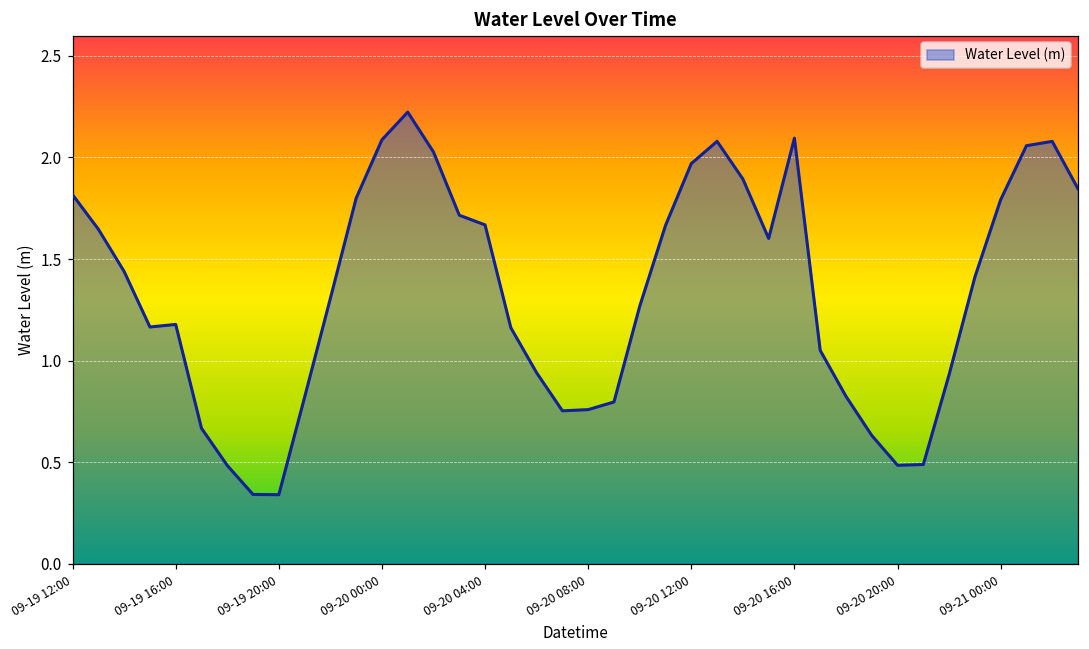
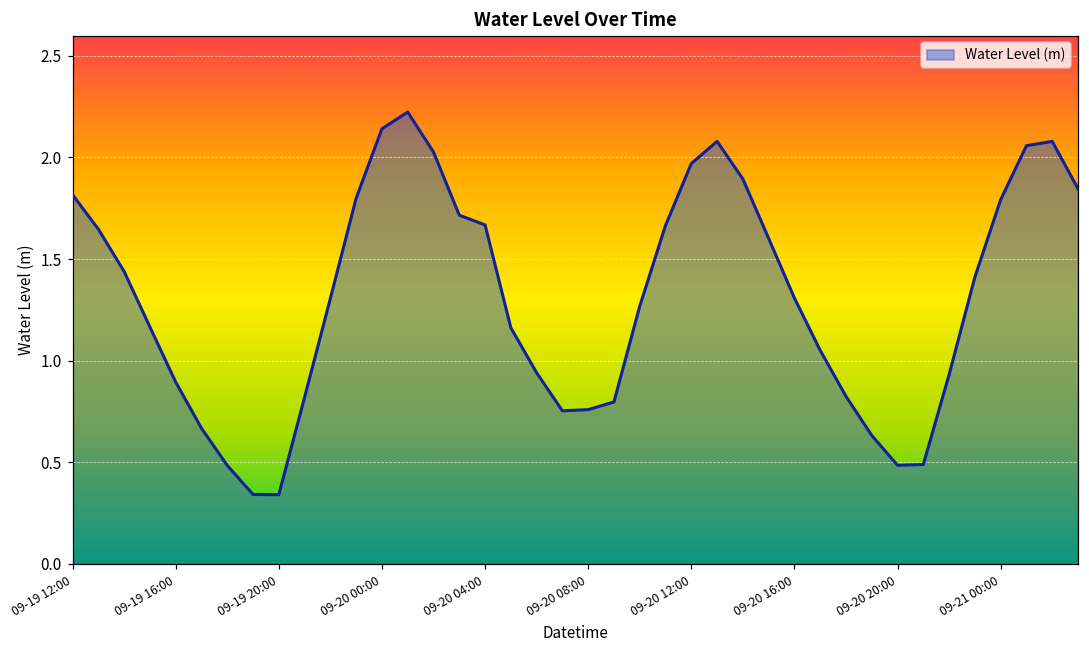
09-19 16:00: 1.18 -> 0.89
09-20 00:00: 2.09 -> 2.14
09-20 16:00: 2.10 -> 1.31
